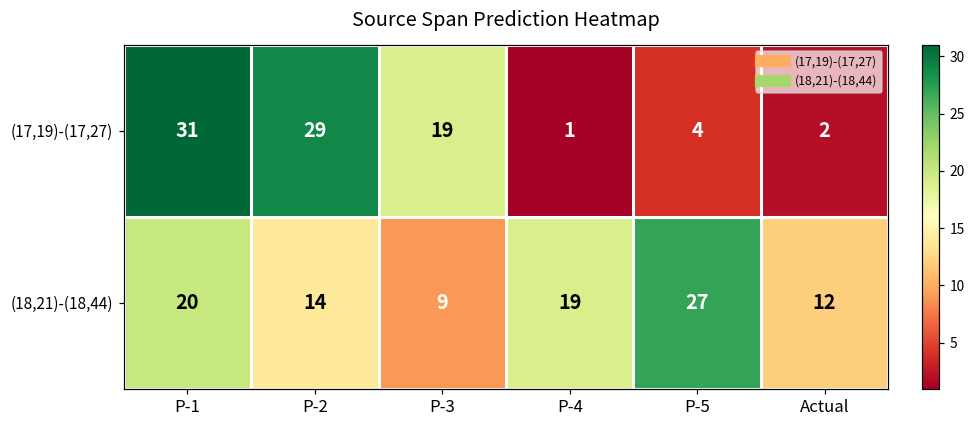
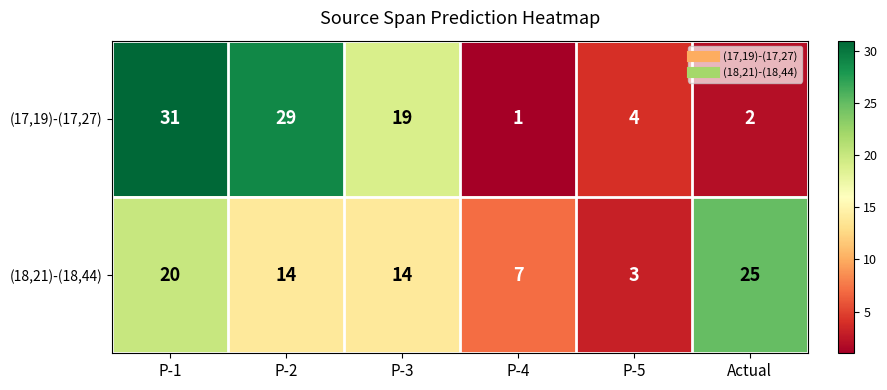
(18,21)-(18,44), P-3: 9 -> 14
(18,21)-(18,44), P-4: 19 -> 7
(18,21)-(18,44), P-5: 27 -> 3
(18,21)-(18,44), Actual: 12 -> 25
